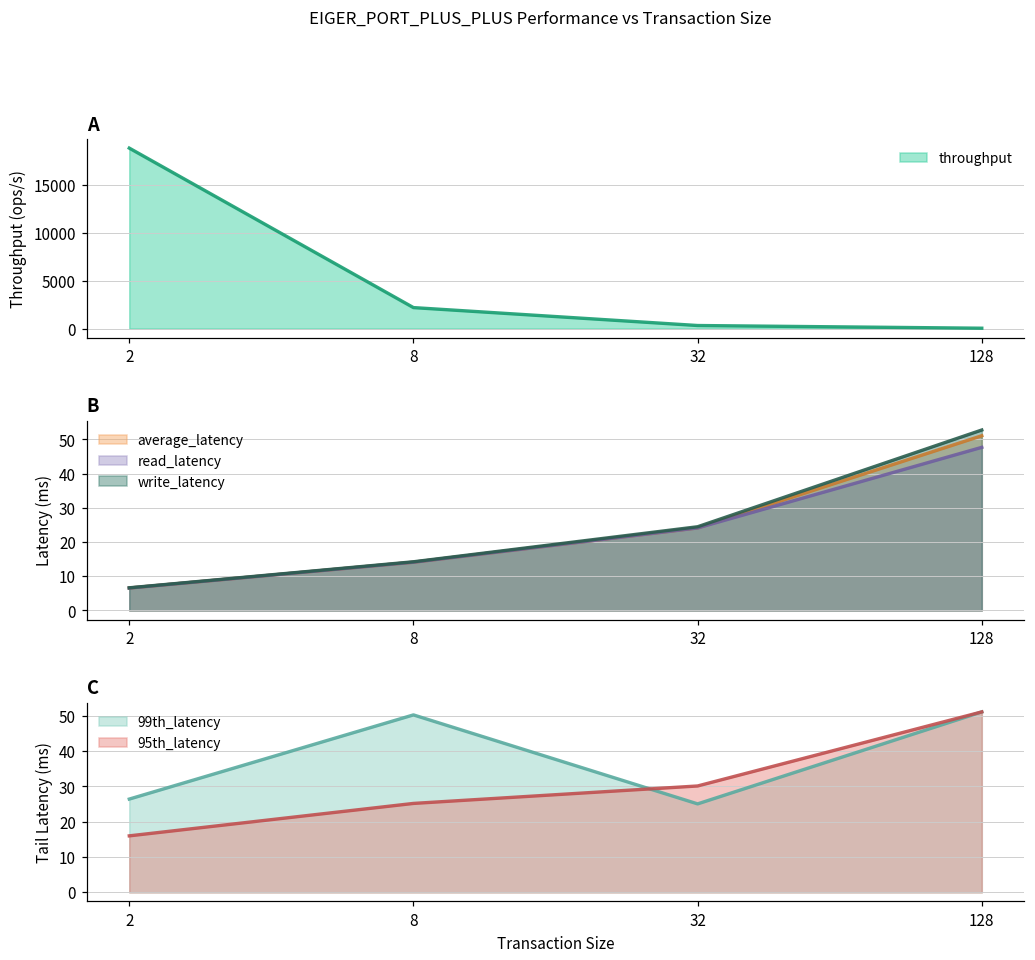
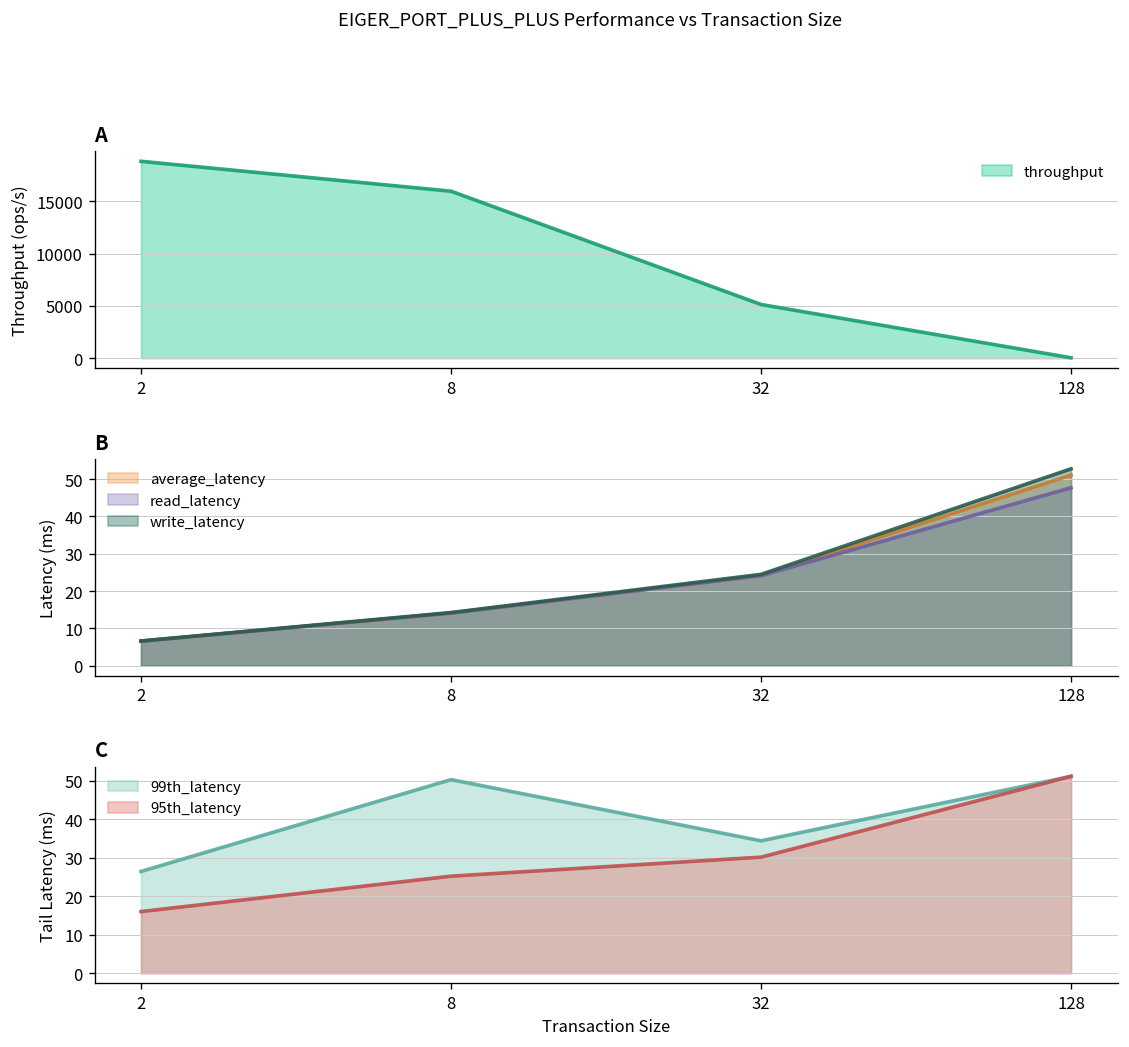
A, 8: 2000 -> 16000
A, 32: 0 -> 5000
C, 99th_latency, 32: 25 -> 34
